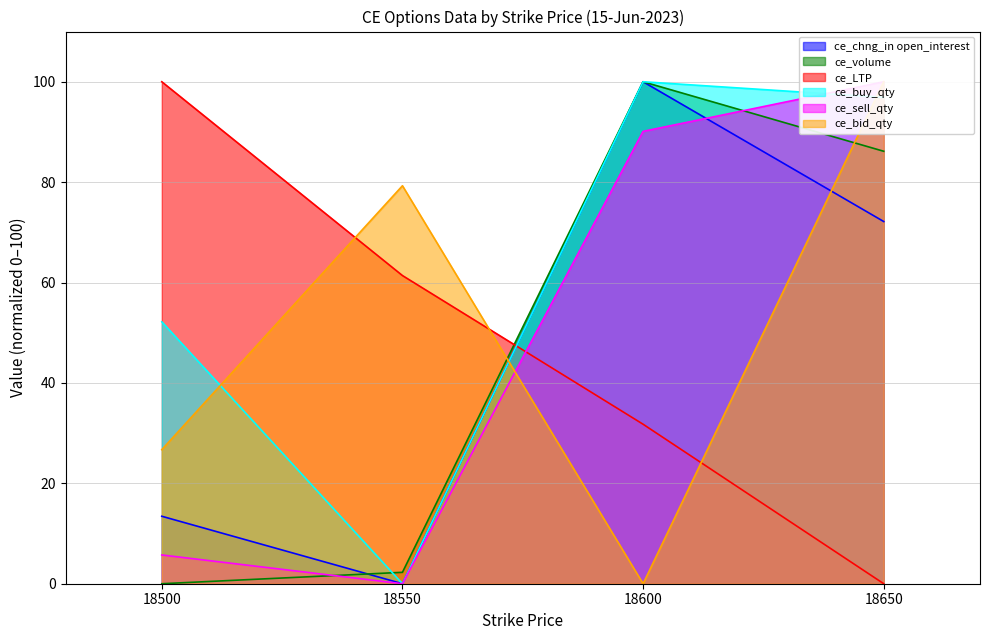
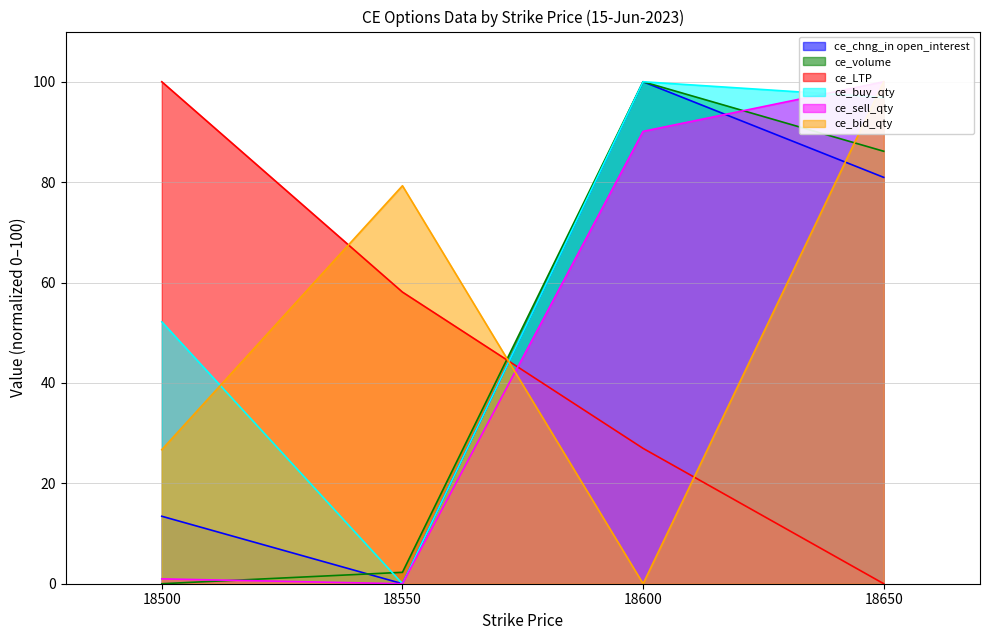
ce_sell_qty, 18500: 6 -> 1
ce_LTP, 18550: 61 -> 58
ce_LTP, 18600: 32 -> 27
ce_chng_in open_interest, 18650: 72 -> 81
